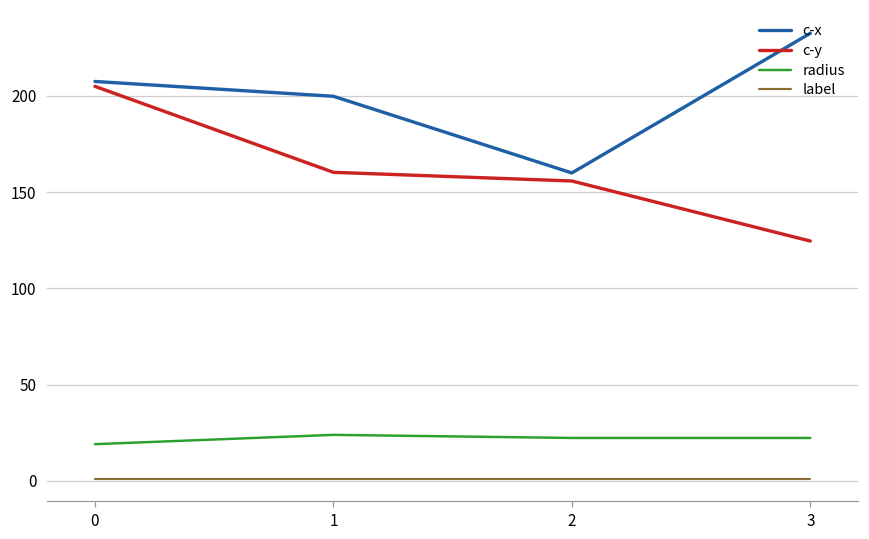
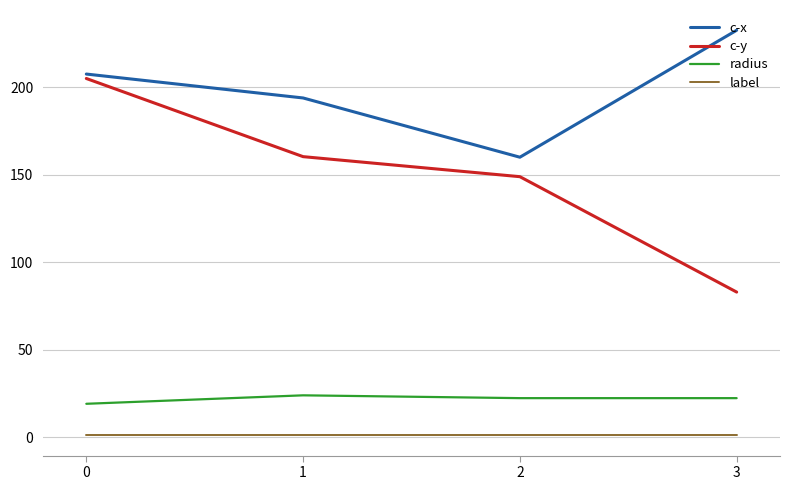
c-x, 1: 200 -> 194
c-y, 2: 156 -> 149
c-y, 3: 125 -> 83
